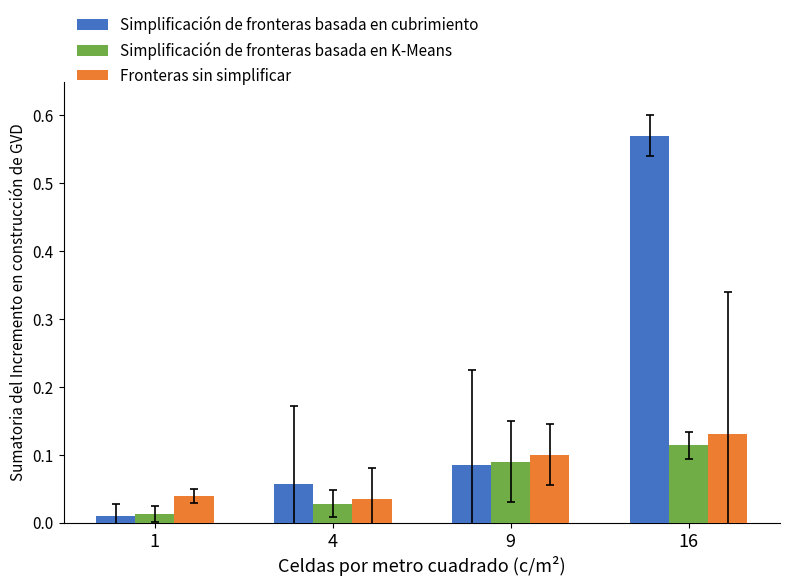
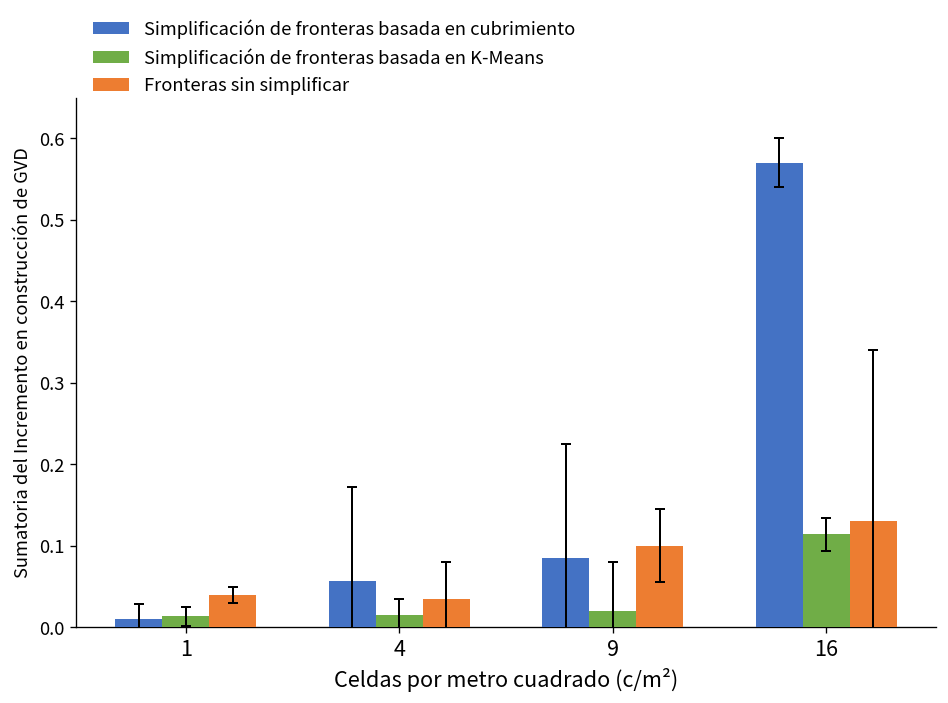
Simplificación de fronteras basada en K-Means, 4: 0.03 -> 0.02
Simplificación de fronteras basada en K-Means, 9: 0.09 -> 0.02
